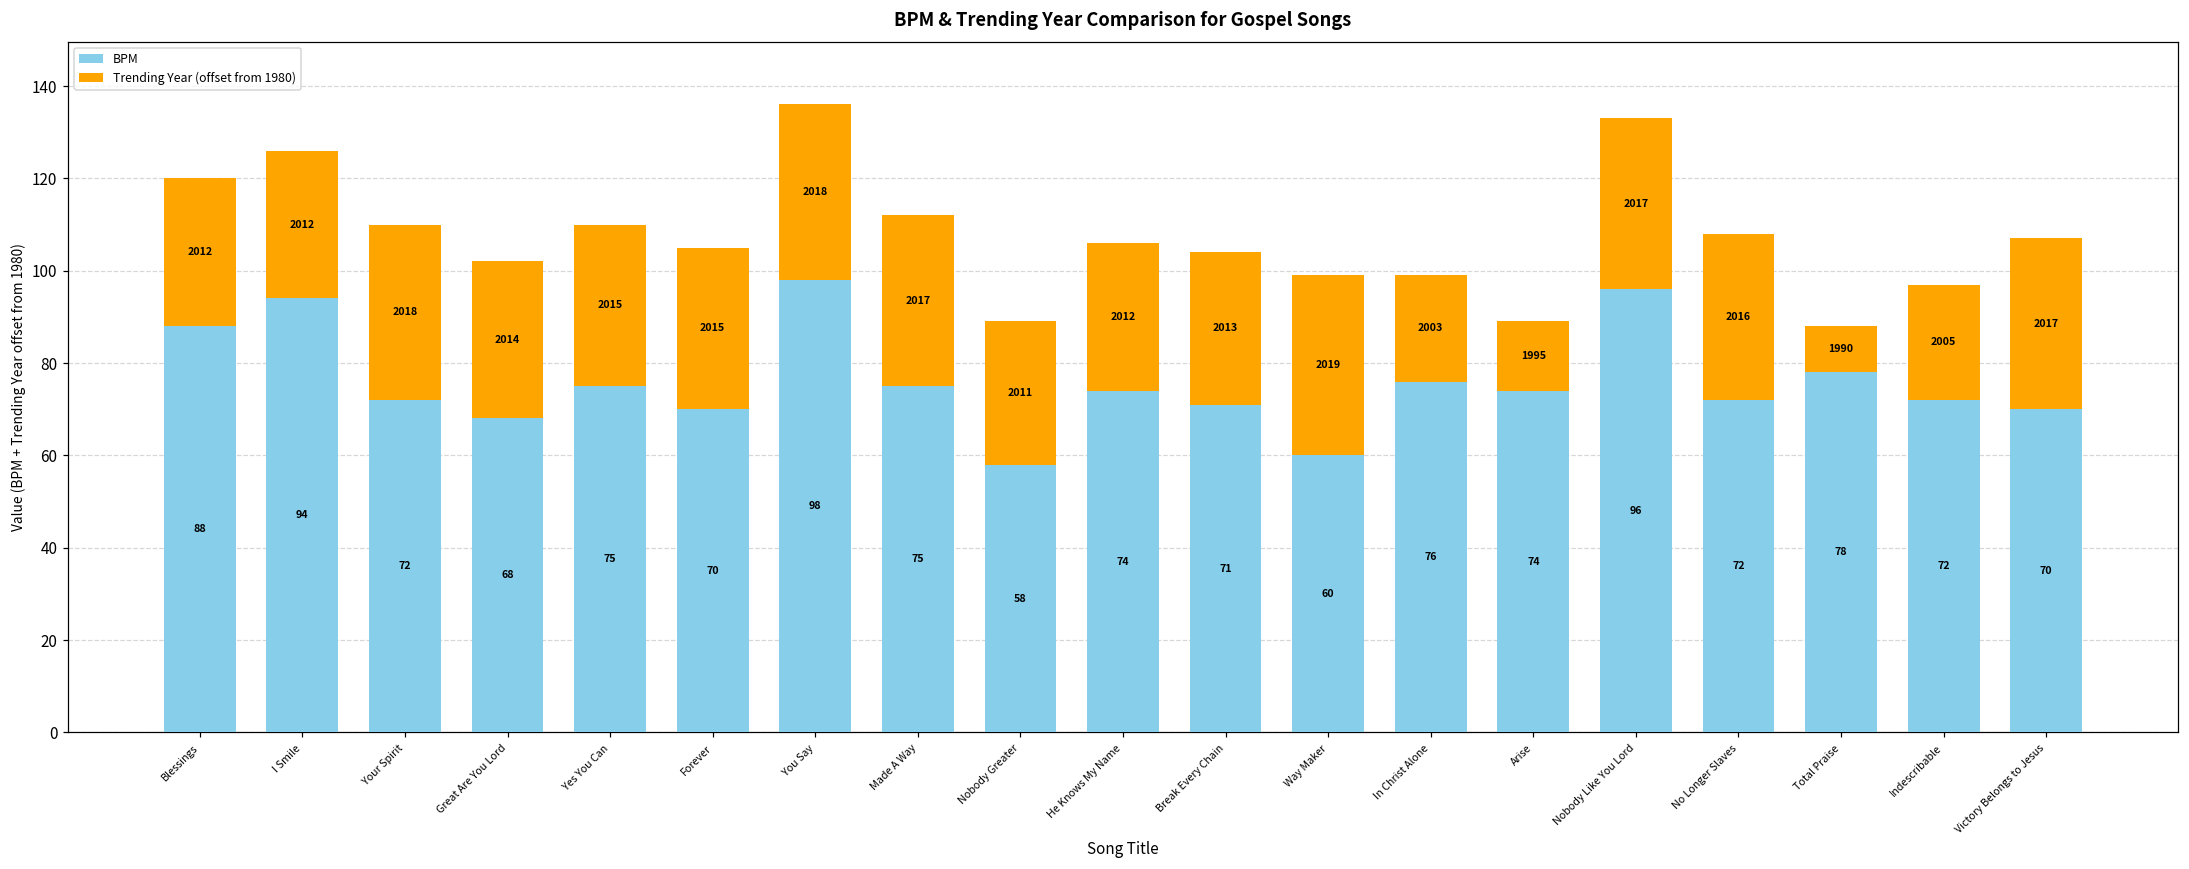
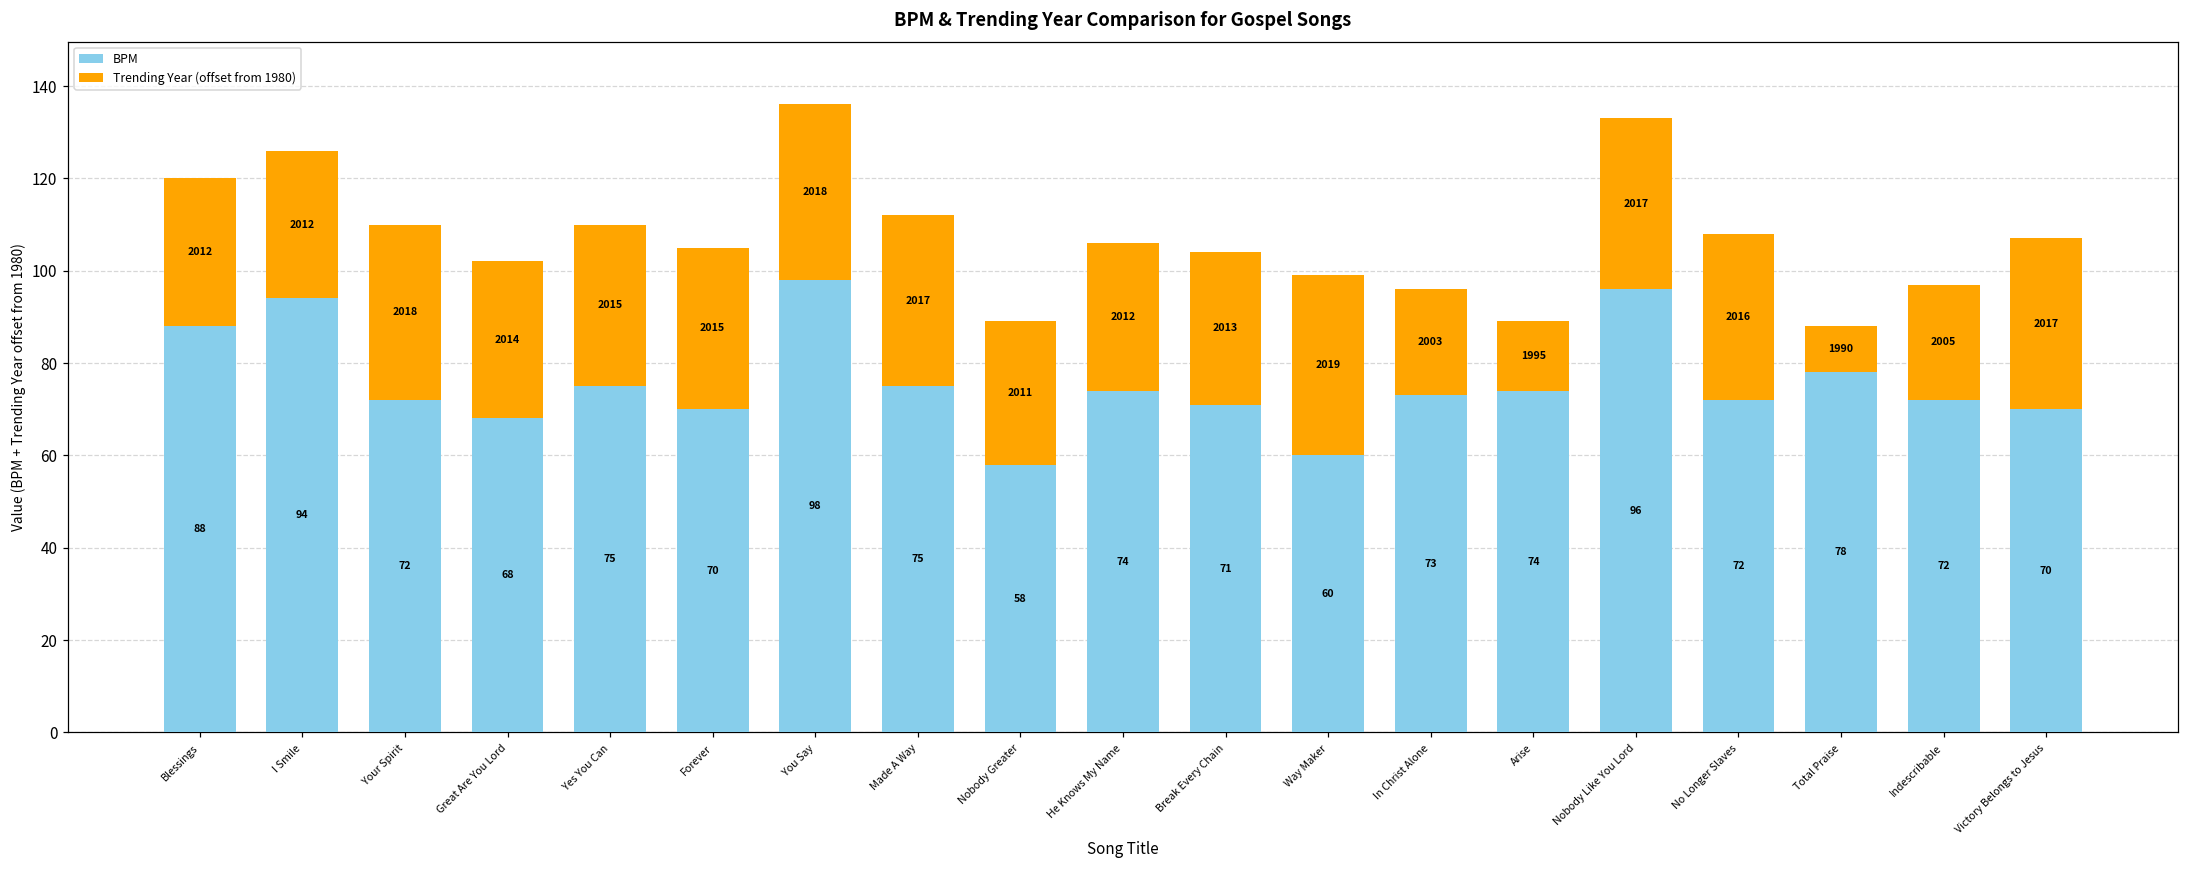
BPM, In Christ Alone: 76 -> 73
